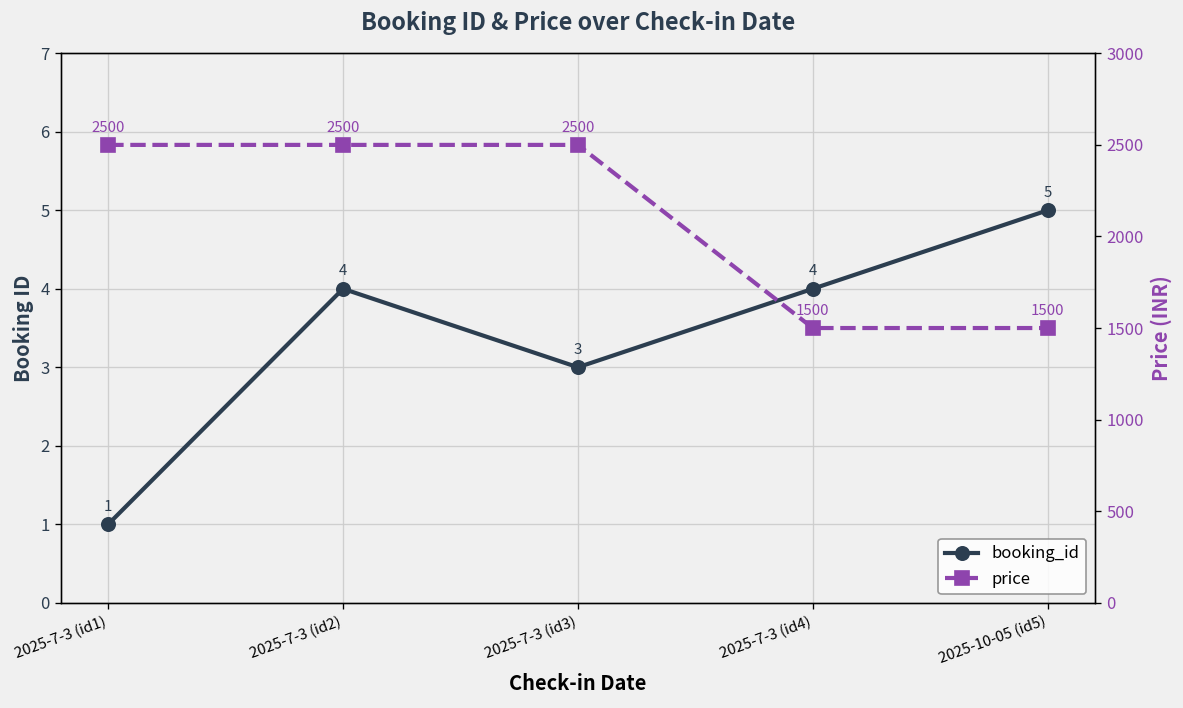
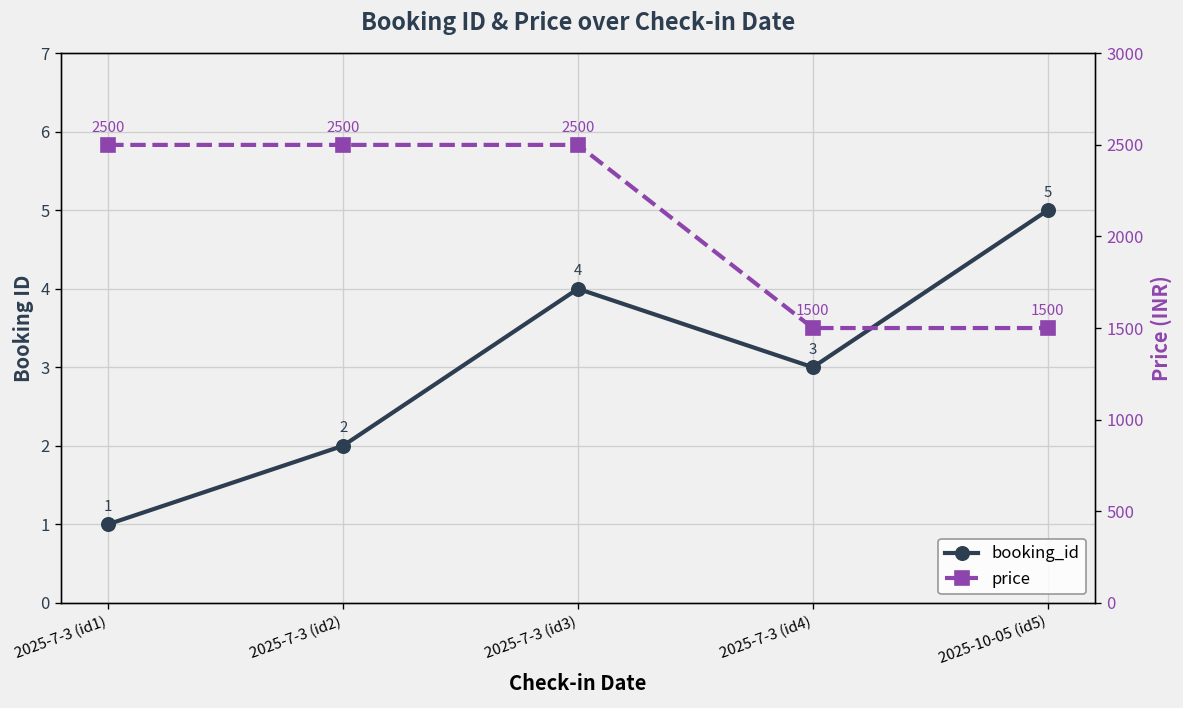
booking_id, 2025-7-3 (id2): 4 -> 2
booking_id, 2025-7-3 (id3): 3 -> 4
booking_id, 2025-7-3 (id4): 4 -> 3
